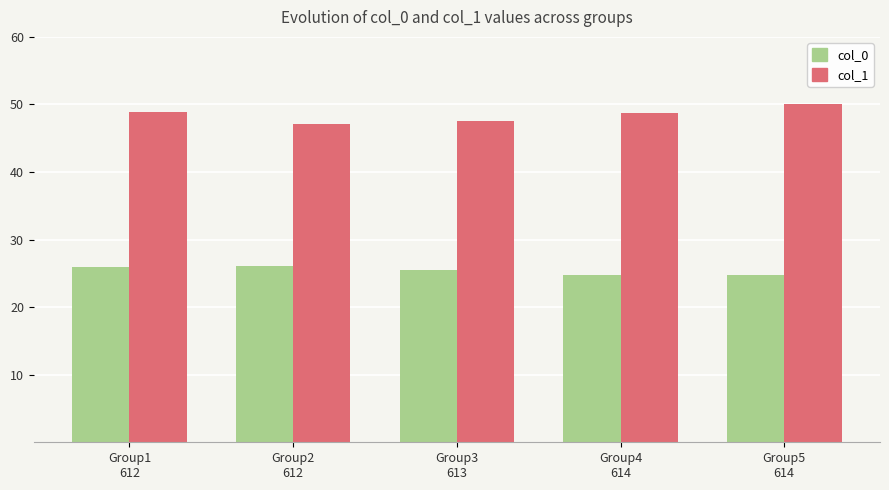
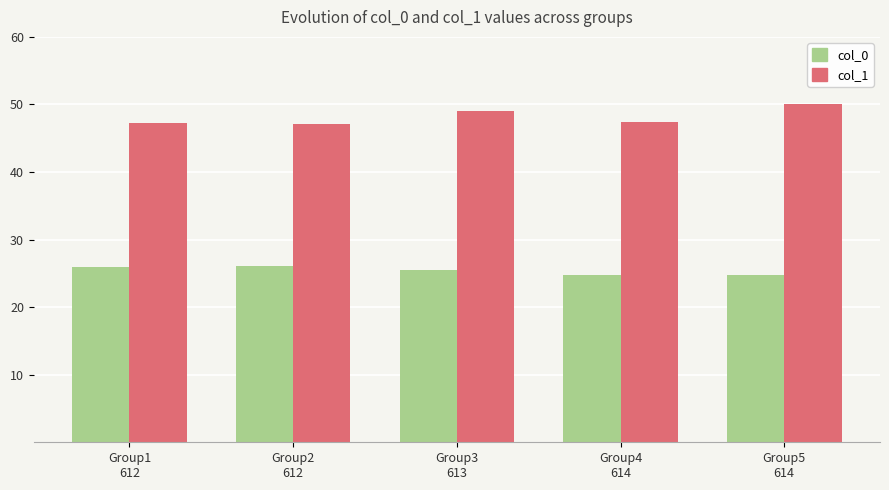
col_1, Group1 612: 49 -> 47
col_1, Group3 613: 47 -> 49
col_1, Group4 614: 49 -> 47
